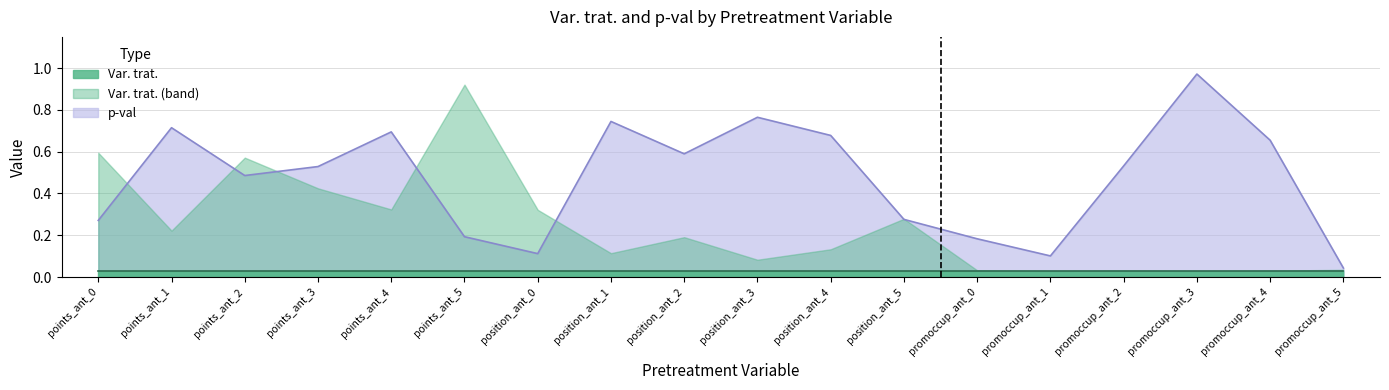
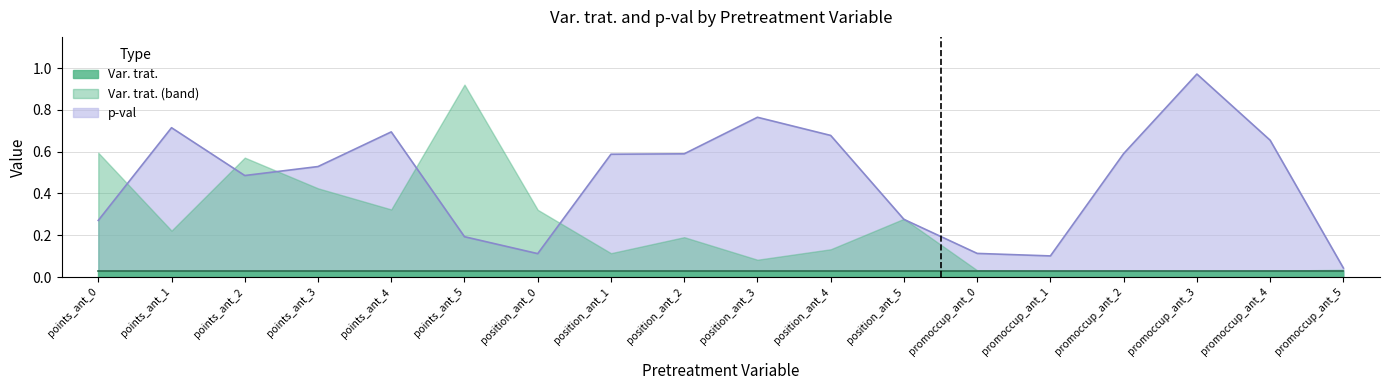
p-val, position_ant_1: 0.75 -> 0.59
p-val, promoccup_ant_0: 0.18 -> 0.11
p-val, promoccup_ant_2: 0.53 -> 0.59
